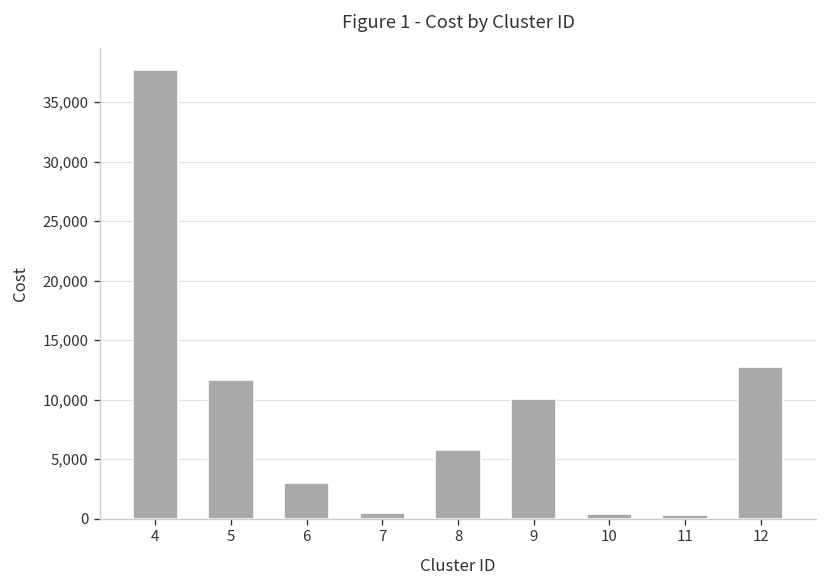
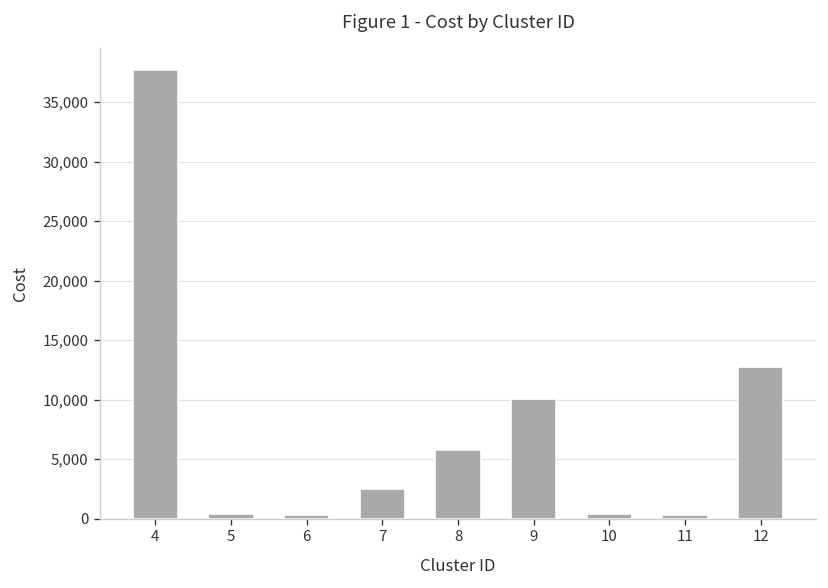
5: 12,000 -> 0
6: 3,000 -> 0
7: 0 -> 2,000
